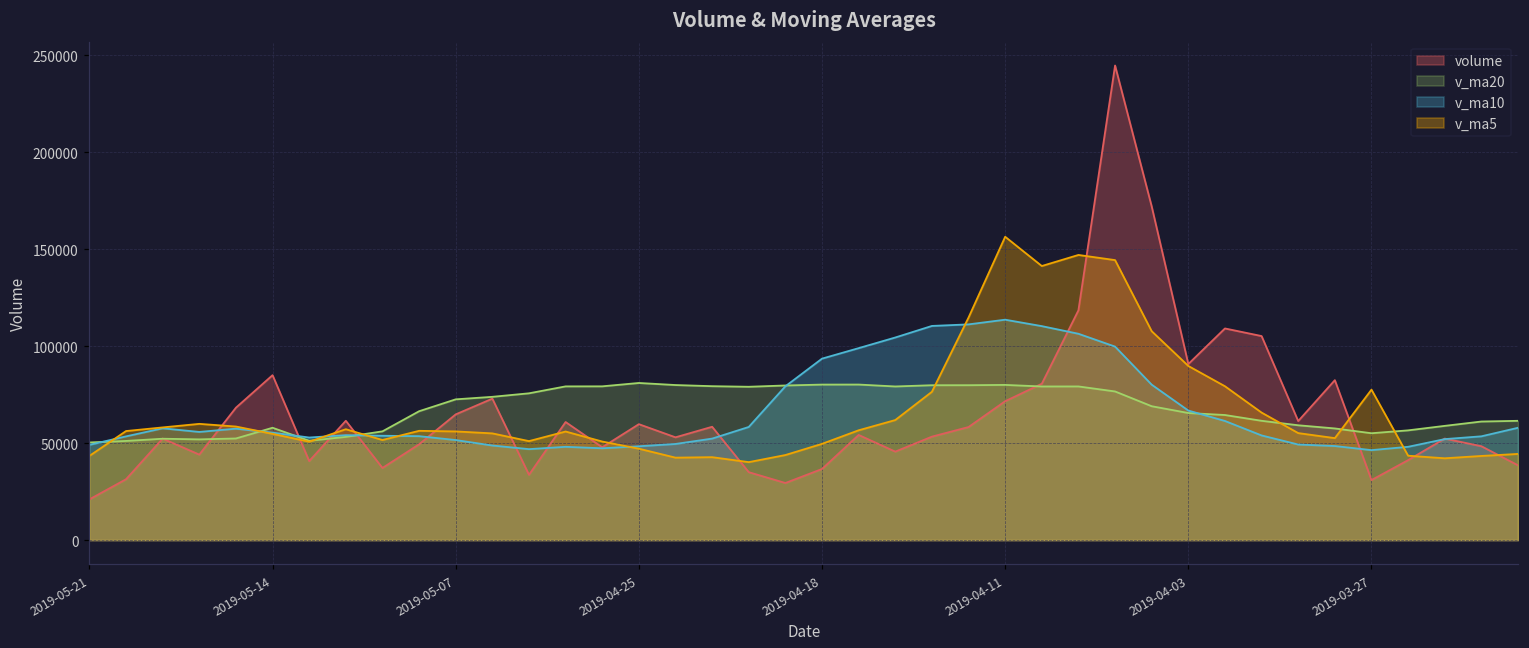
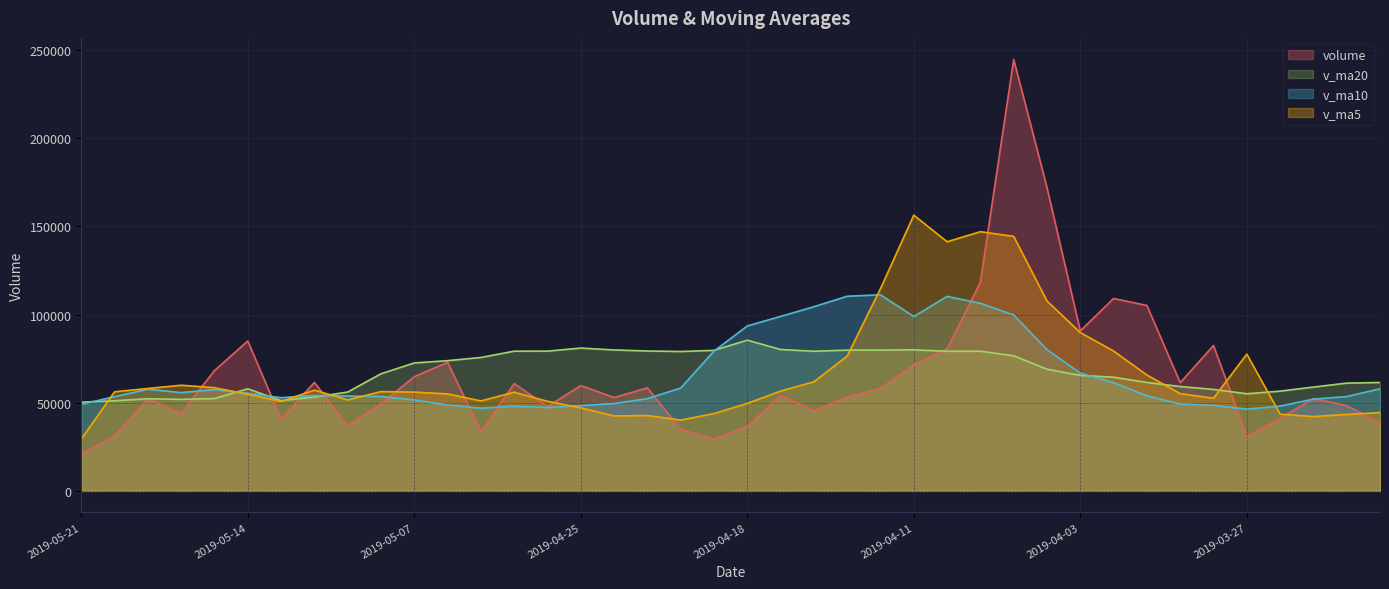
v_ma5, 2019-05-21: 43000 -> 29000
v_ma20, 2019-04-18: 80000 -> 85000
v_ma10, 2019-04-11: 114000 -> 99000
